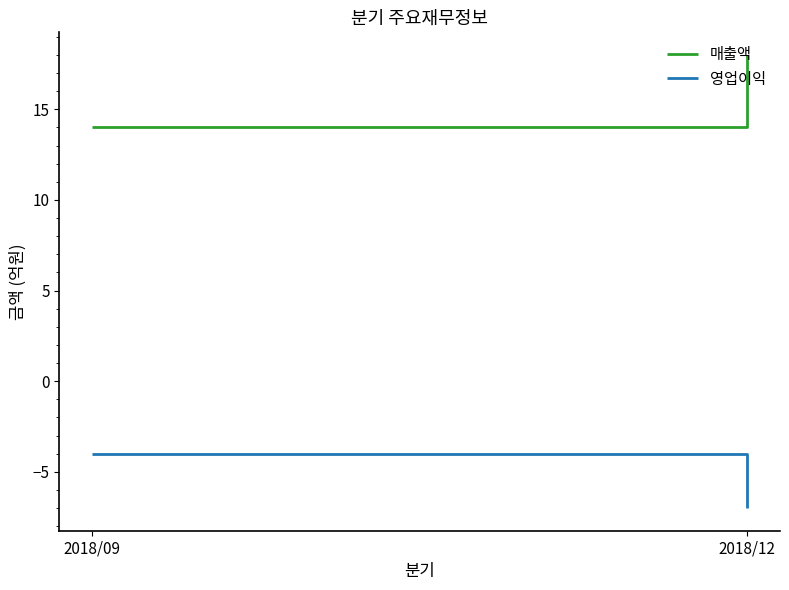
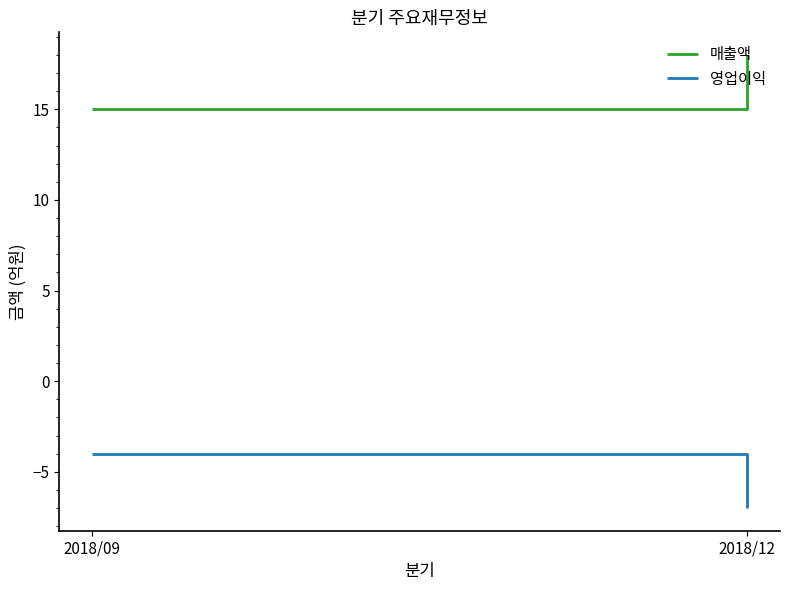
매출액, 2018/09: 14 -> 15
